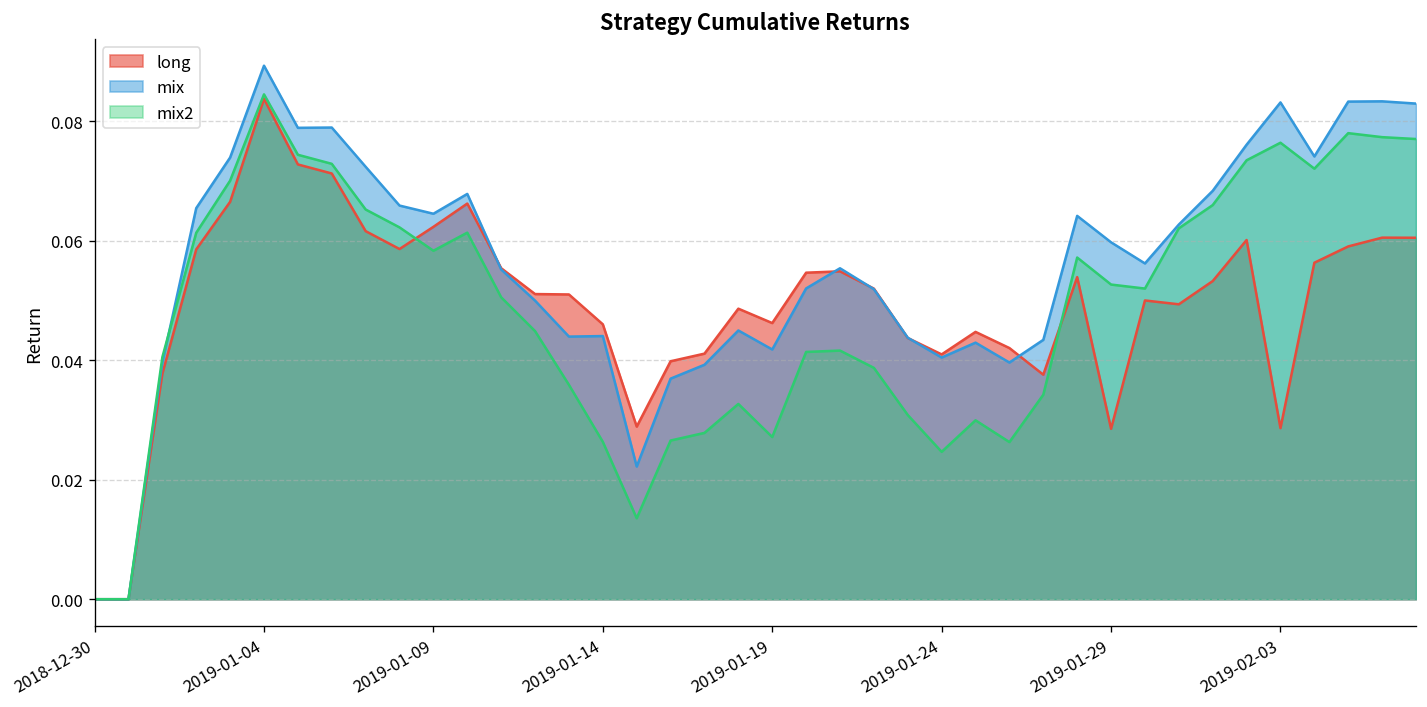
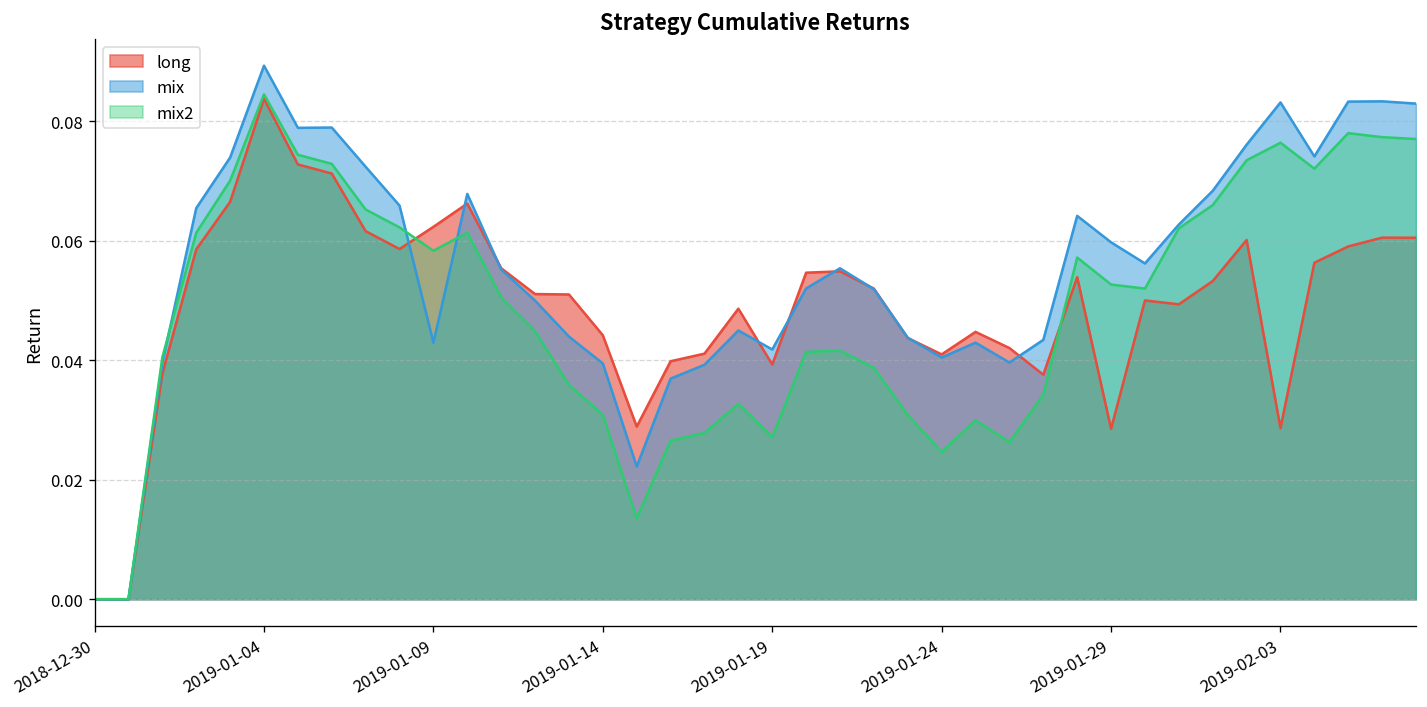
mix, 2019-01-09: 0.065 -> 0.043
long, 2019-01-14: 0.046 -> 0.044
mix, 2019-01-14: 0.044 -> 0.039
mix2, 2019-01-14: 0.026 -> 0.031
long, 2019-01-19: 0.046 -> 0.039
